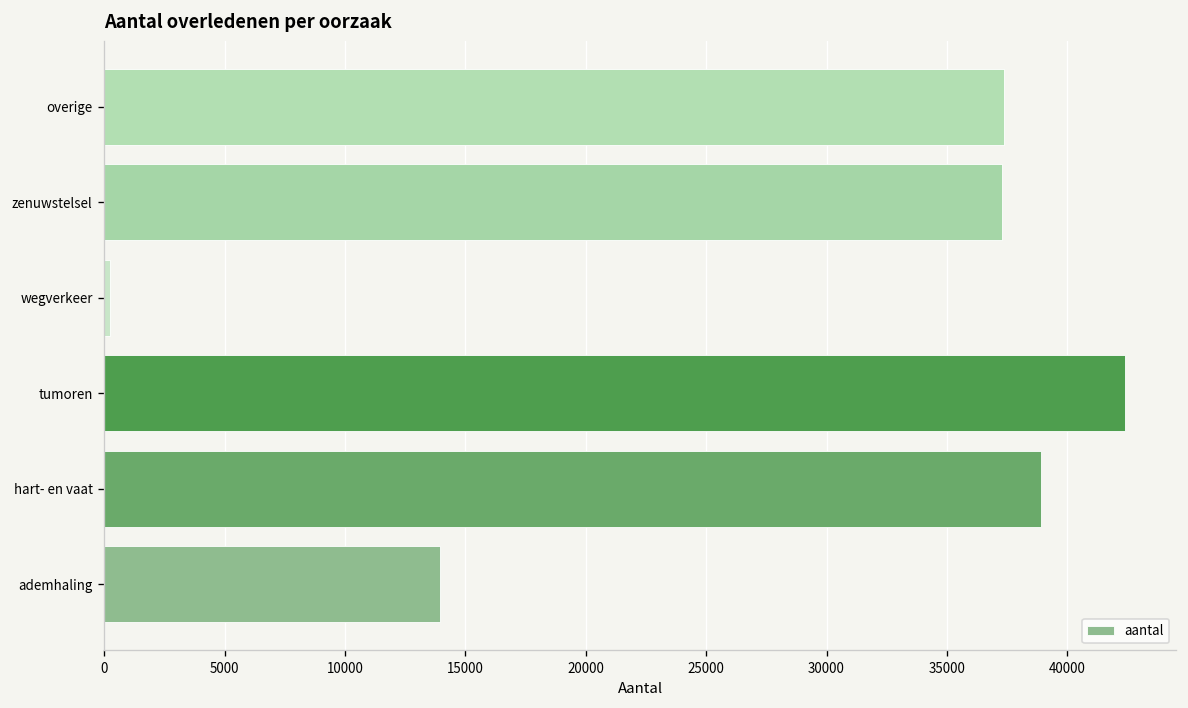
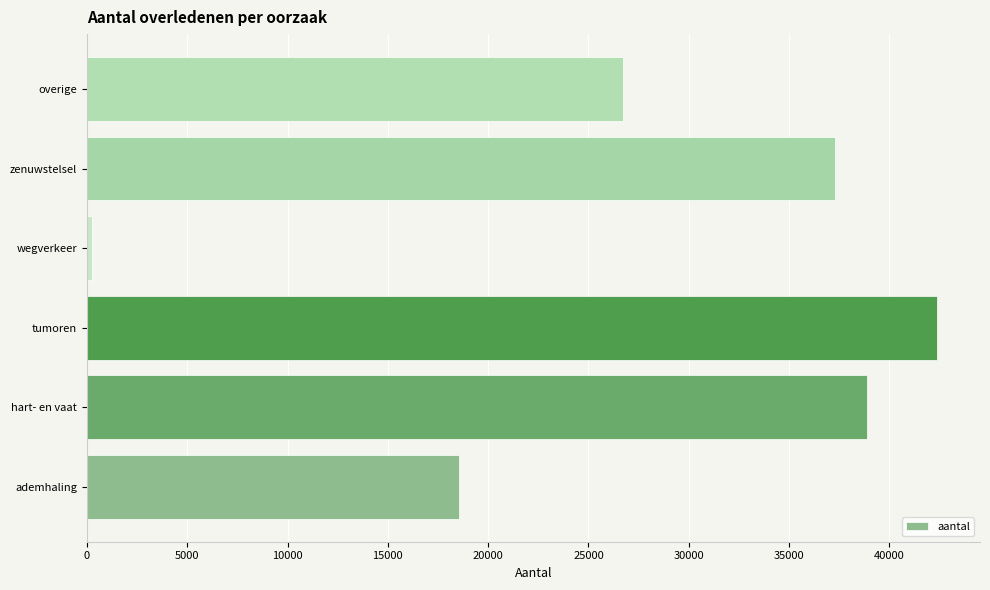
overige: 37400 -> 26700
ademhaling: 14000 -> 18600
